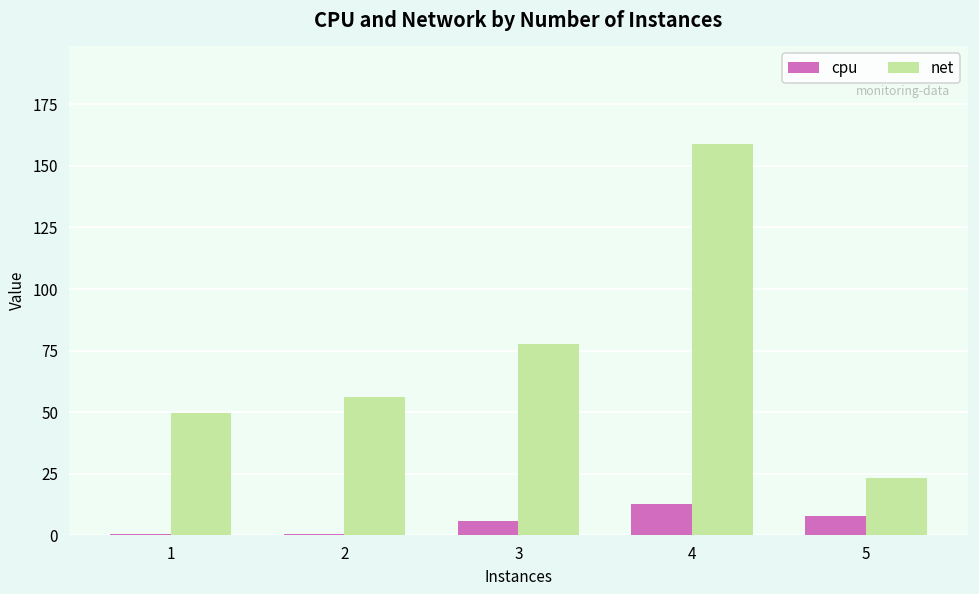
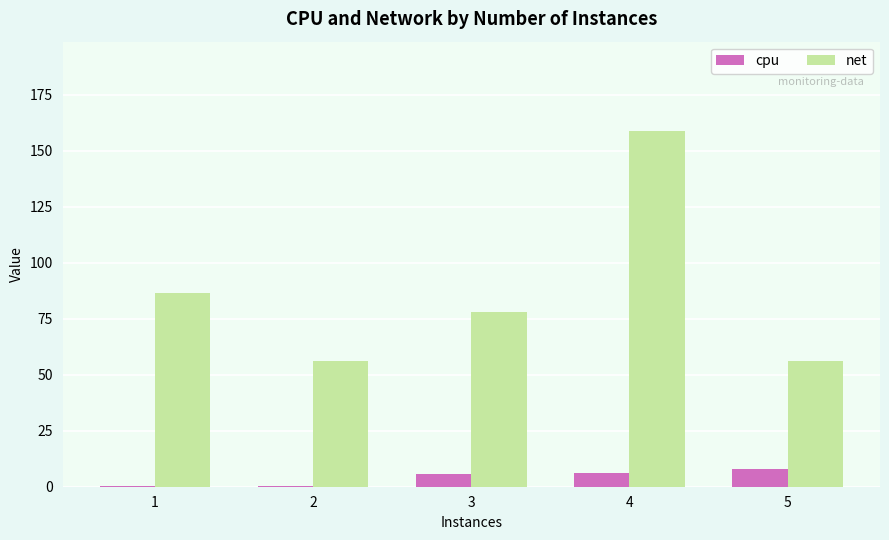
net, 1: 50 -> 86
cpu, 4: 13 -> 6
net, 5: 23 -> 56
